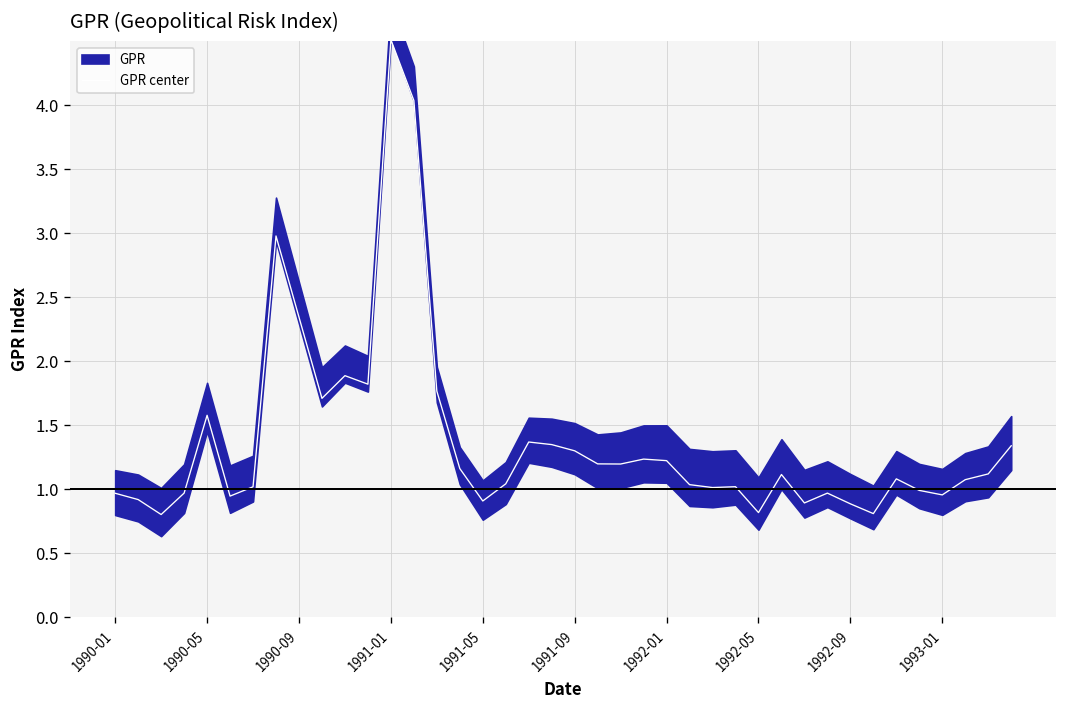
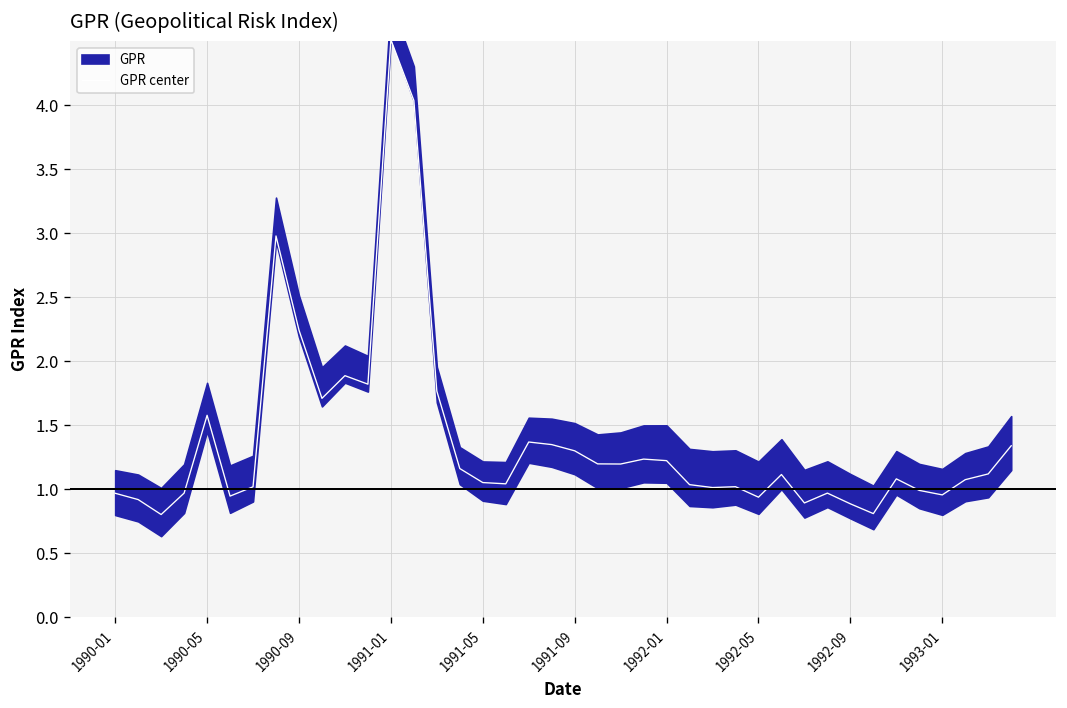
GPR center, 1990-09: 2.35 -> 2.24
GPR center, 1991-05: 0.91 -> 1.05
GPR center, 1992-05: 0.82 -> 0.94
